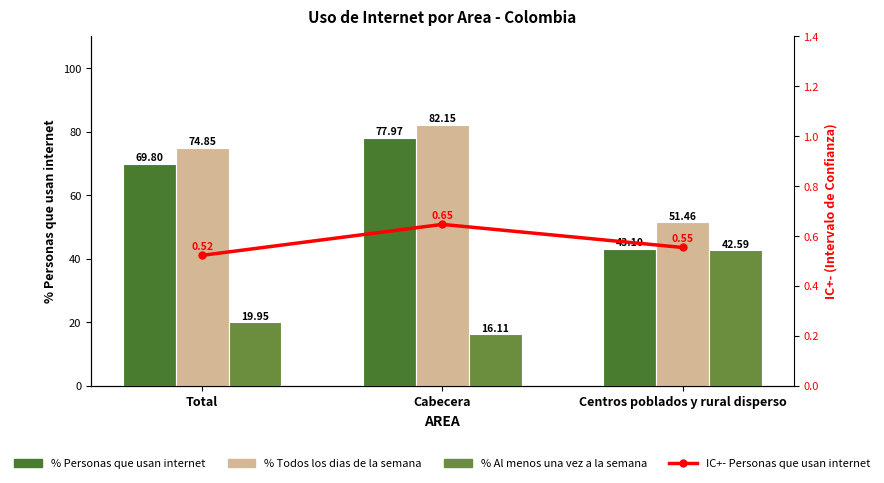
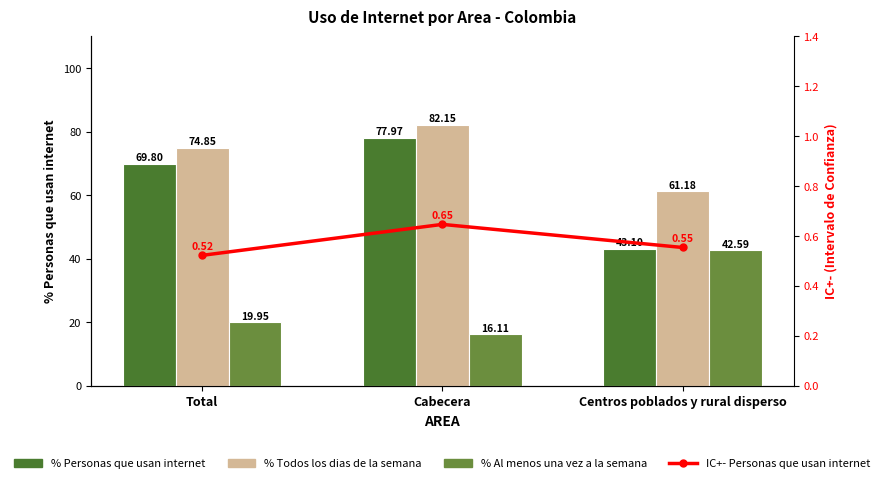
% Todos los dias de la semana, Centros poblados y rural disperso: 51.46 -> 61.18
